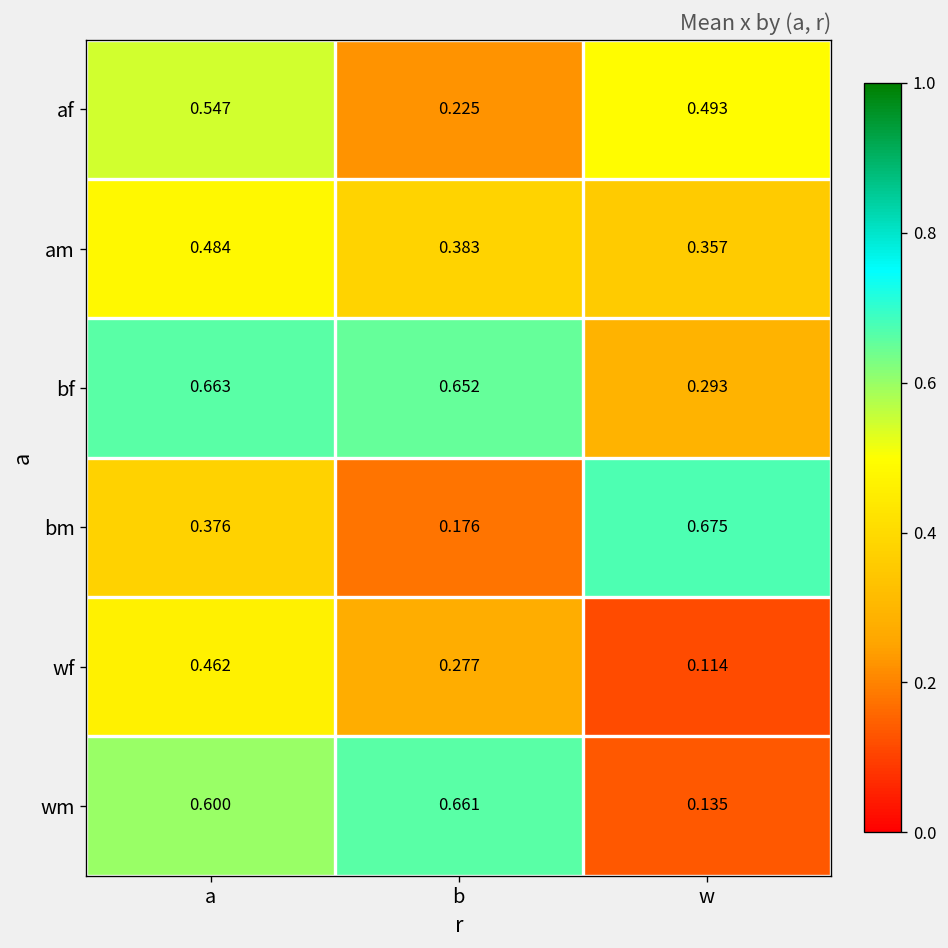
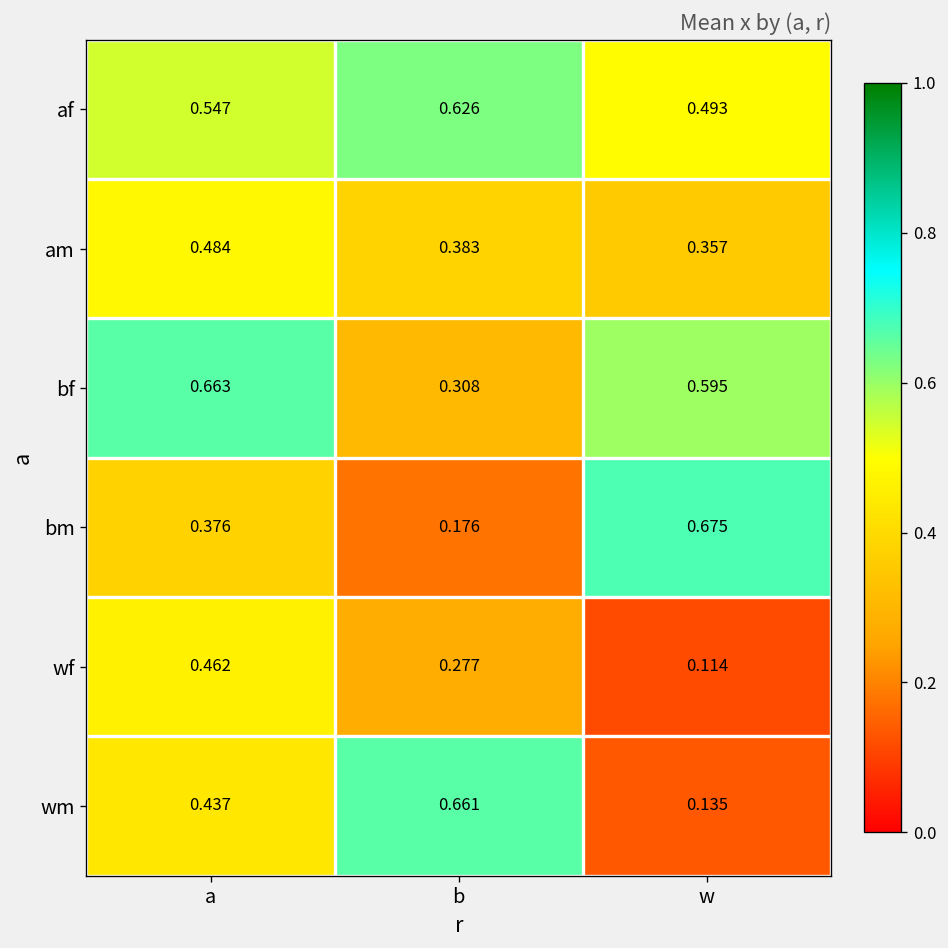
af, b: 0.225 -> 0.626
bf, b: 0.652 -> 0.308
bf, w: 0.293 -> 0.595
wm, a: 0.600 -> 0.437
